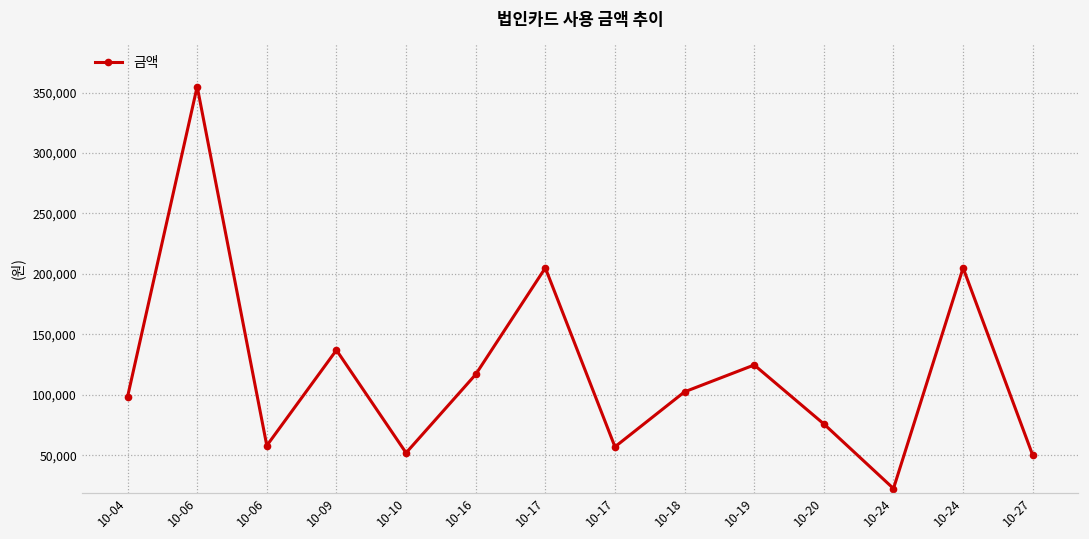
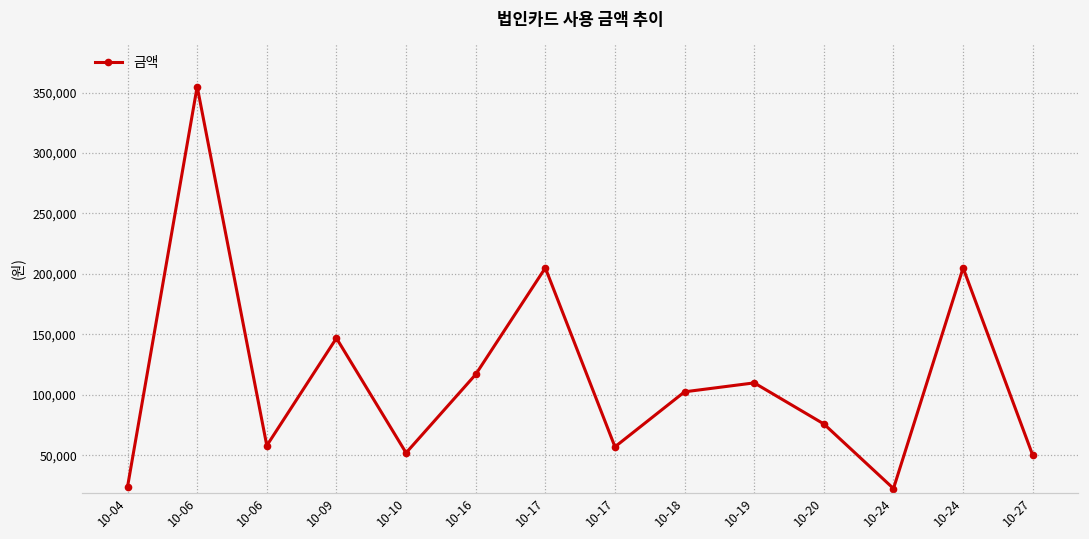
10-04: 98,000 -> 24,000
10-09: 137,000 -> 147,000
10-19: 125,000 -> 110,000
